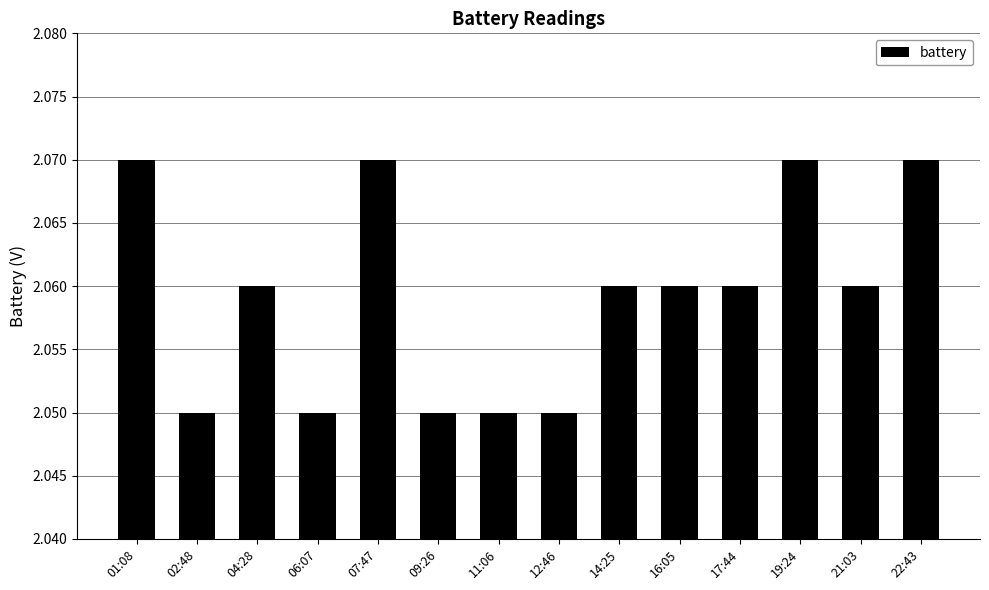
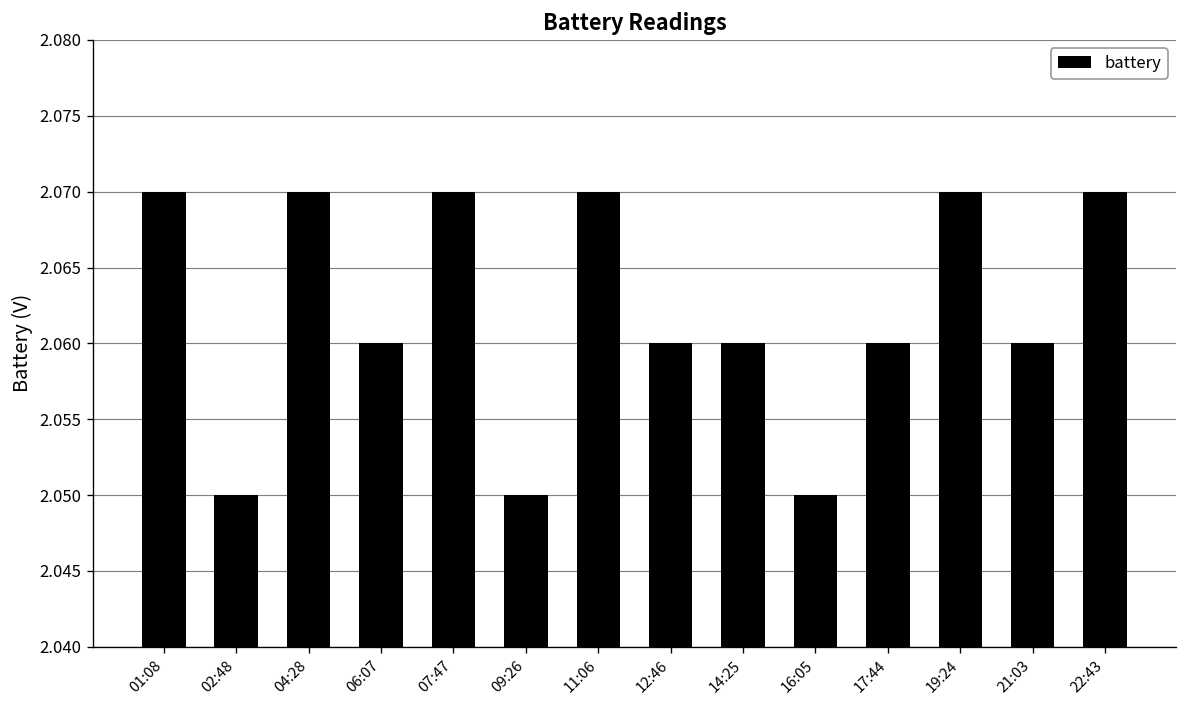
04:28: 2.06 -> 2.07
06:07: 2.05 -> 2.06
11:06: 2.05 -> 2.07
12:46: 2.05 -> 2.06
16:05: 2.06 -> 2.05
